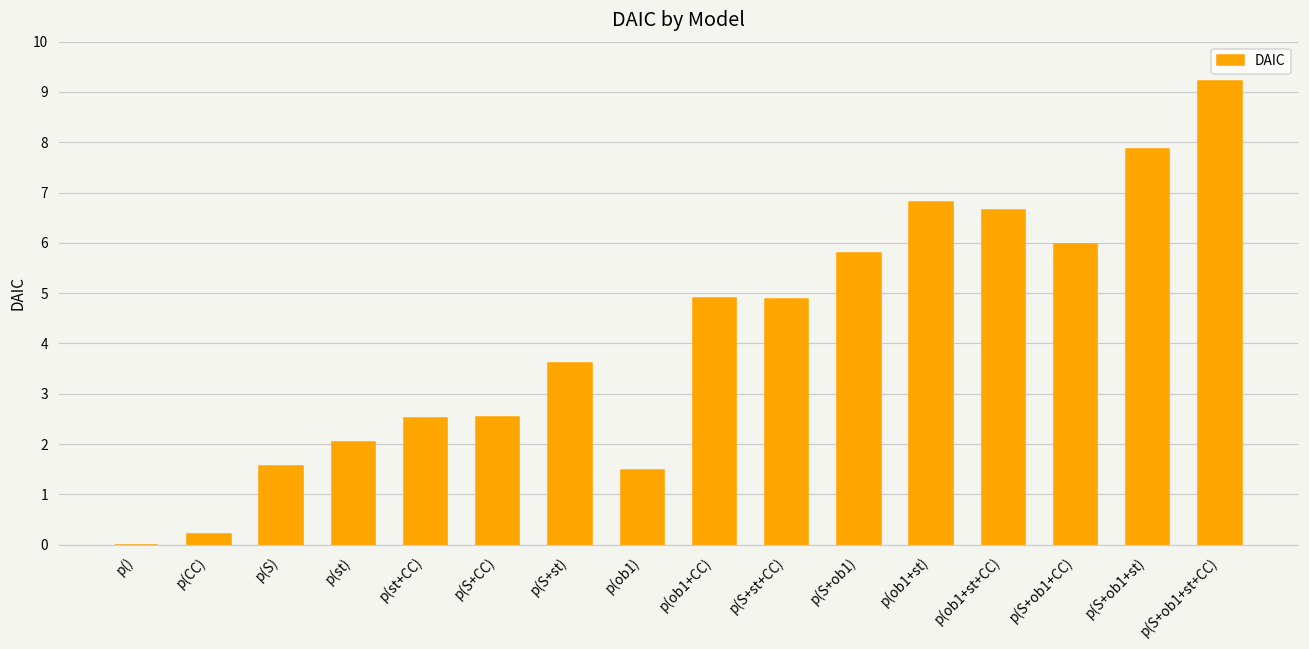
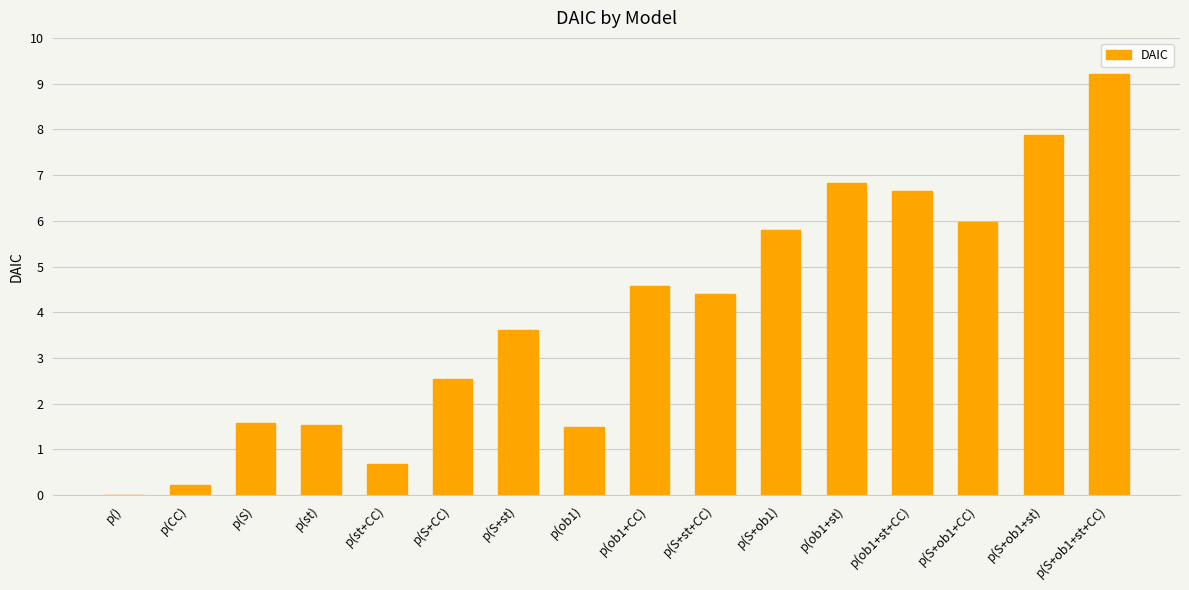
p(st): 2.0 -> 1.5
p(st+CC): 2.5 -> 0.7
p(ob1+CC): 4.9 -> 4.6
p(S+st+CC): 4.9 -> 4.4
